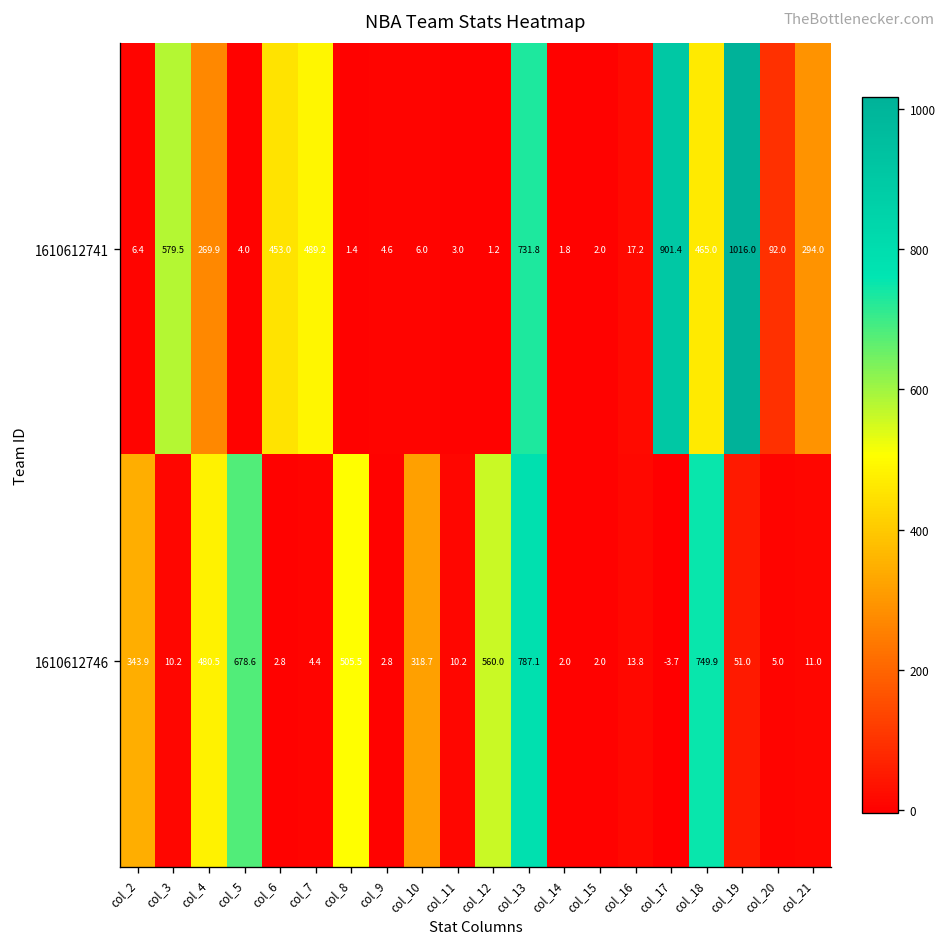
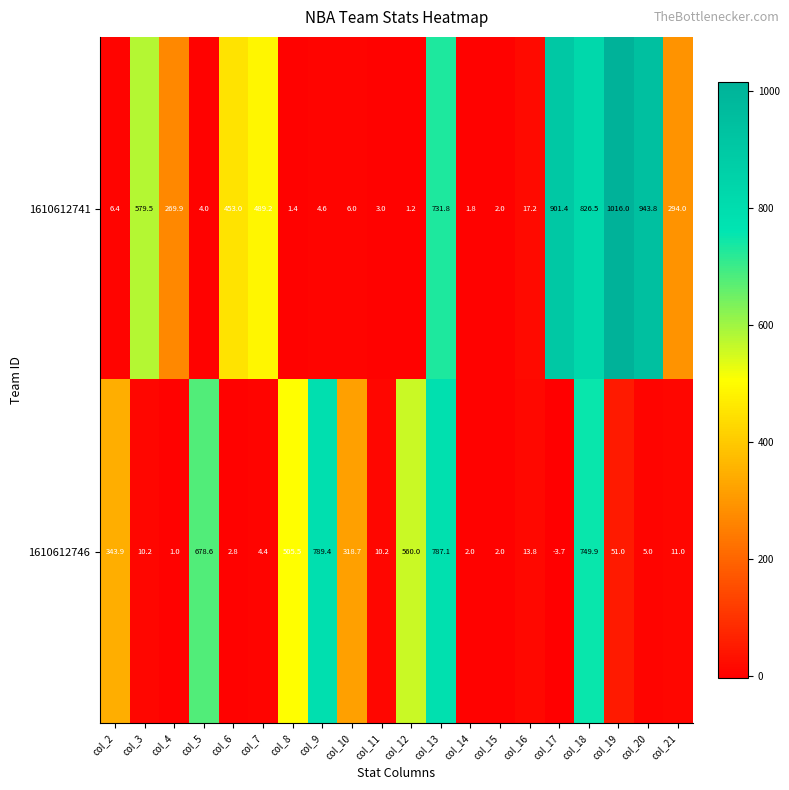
1610612741, col_18: 465.0 -> 826.5
1610612741, col_20: 92.0 -> 943.8
1610612746, col_4: 480.5 -> 1.0
1610612746, col_9: 2.8 -> 789.4
